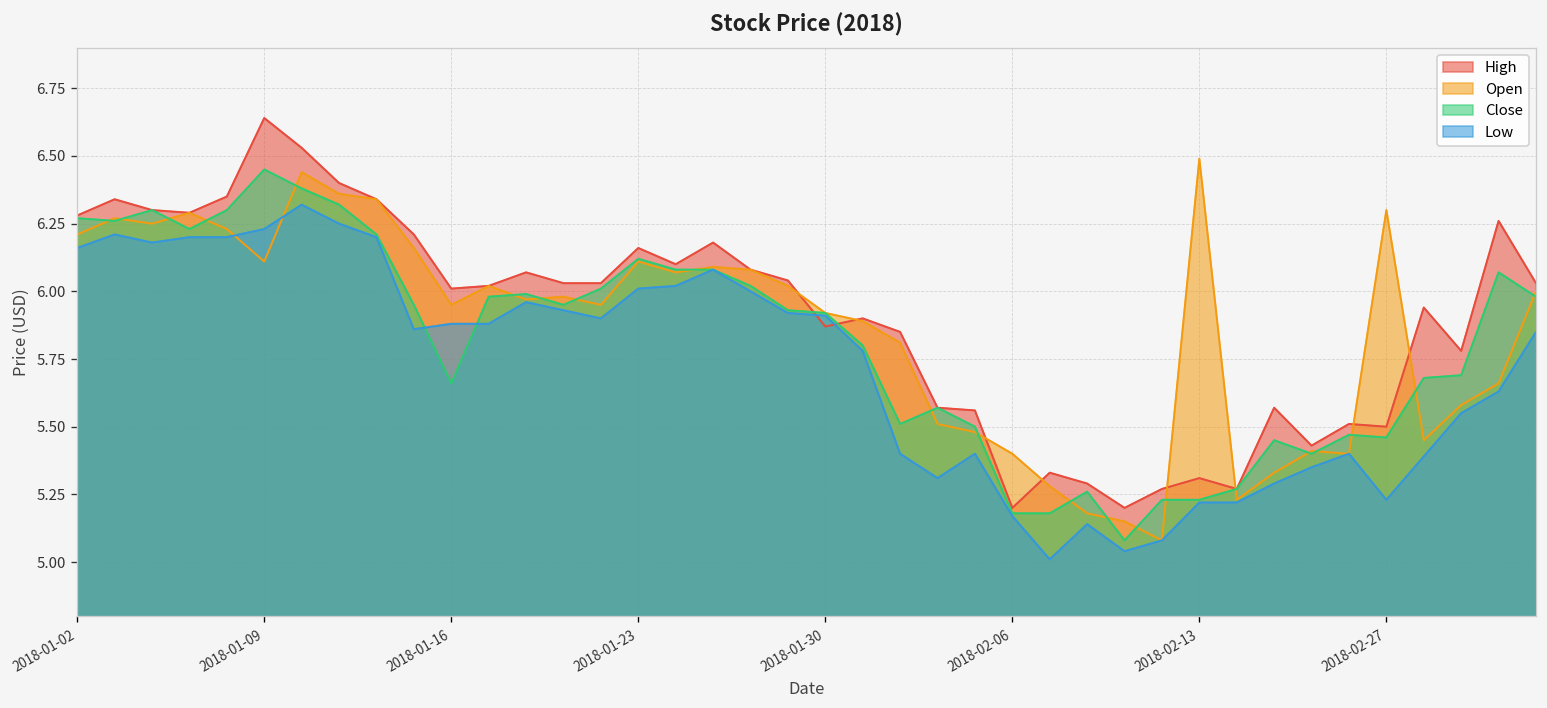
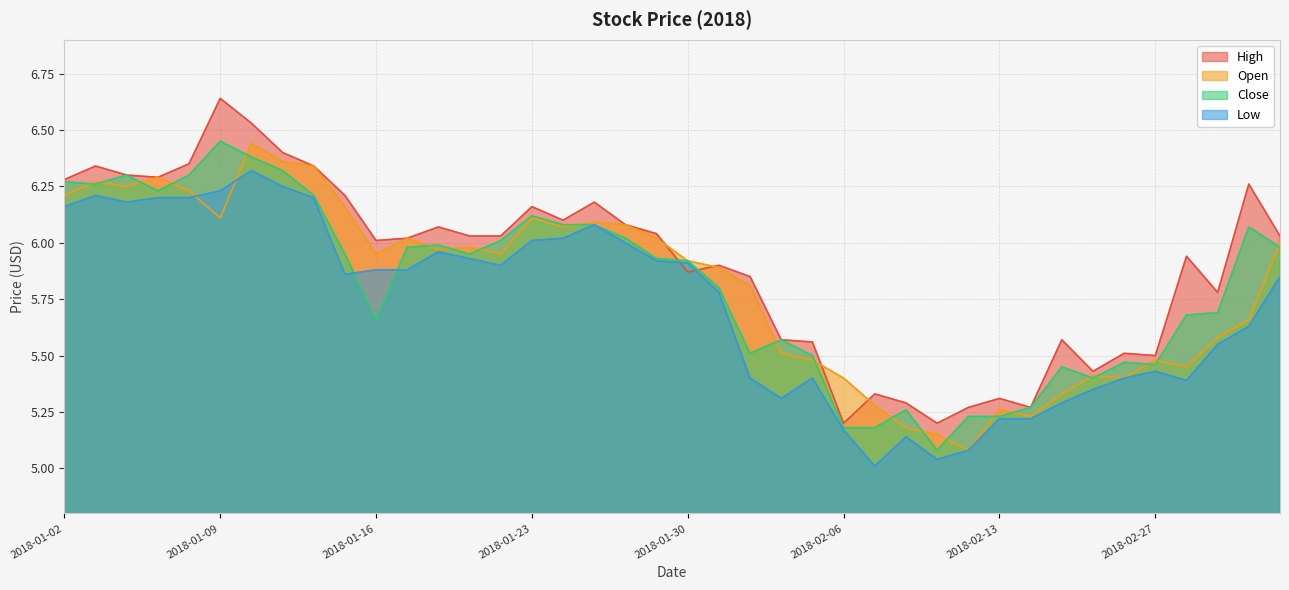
Open, 2018-02-13: 6.49 -> 5.26
Open, 2018-02-27: 6.30 -> 5.48
Low, 2018-02-27: 5.23 -> 5.43
